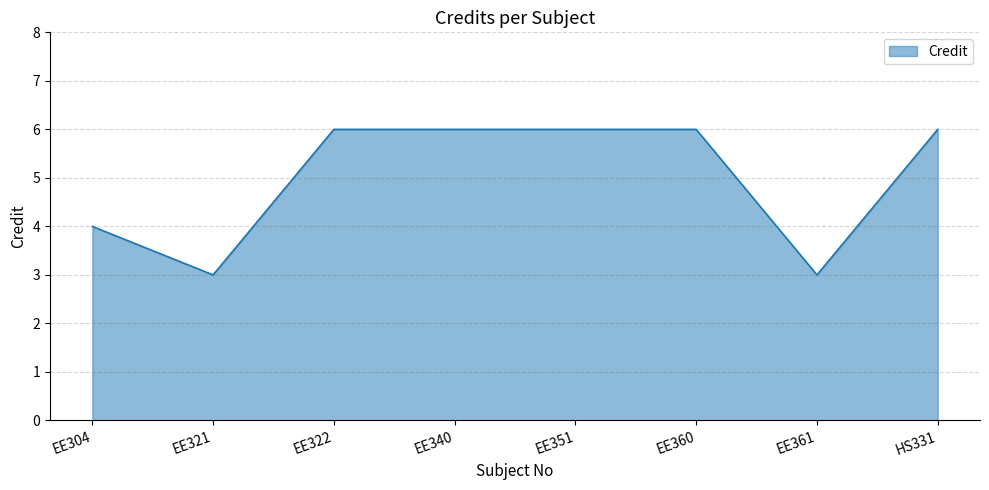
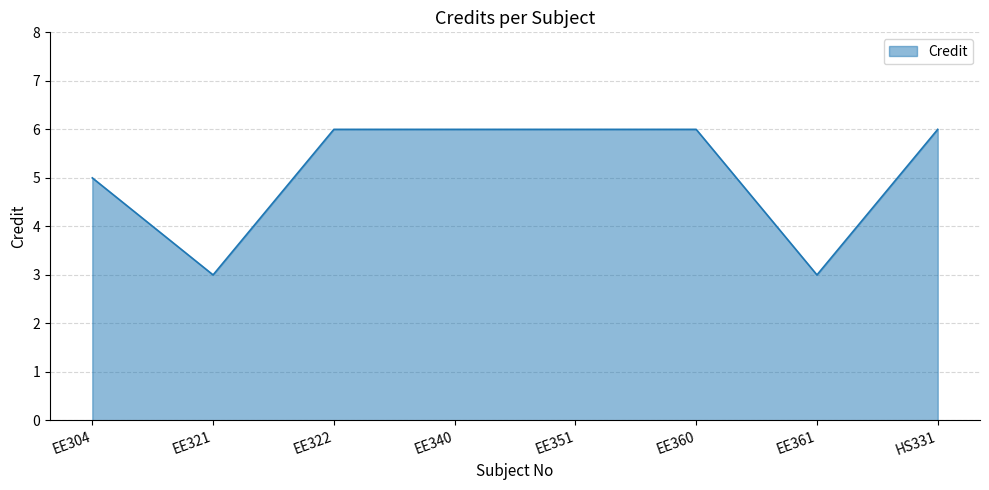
EE304: 4 -> 5
